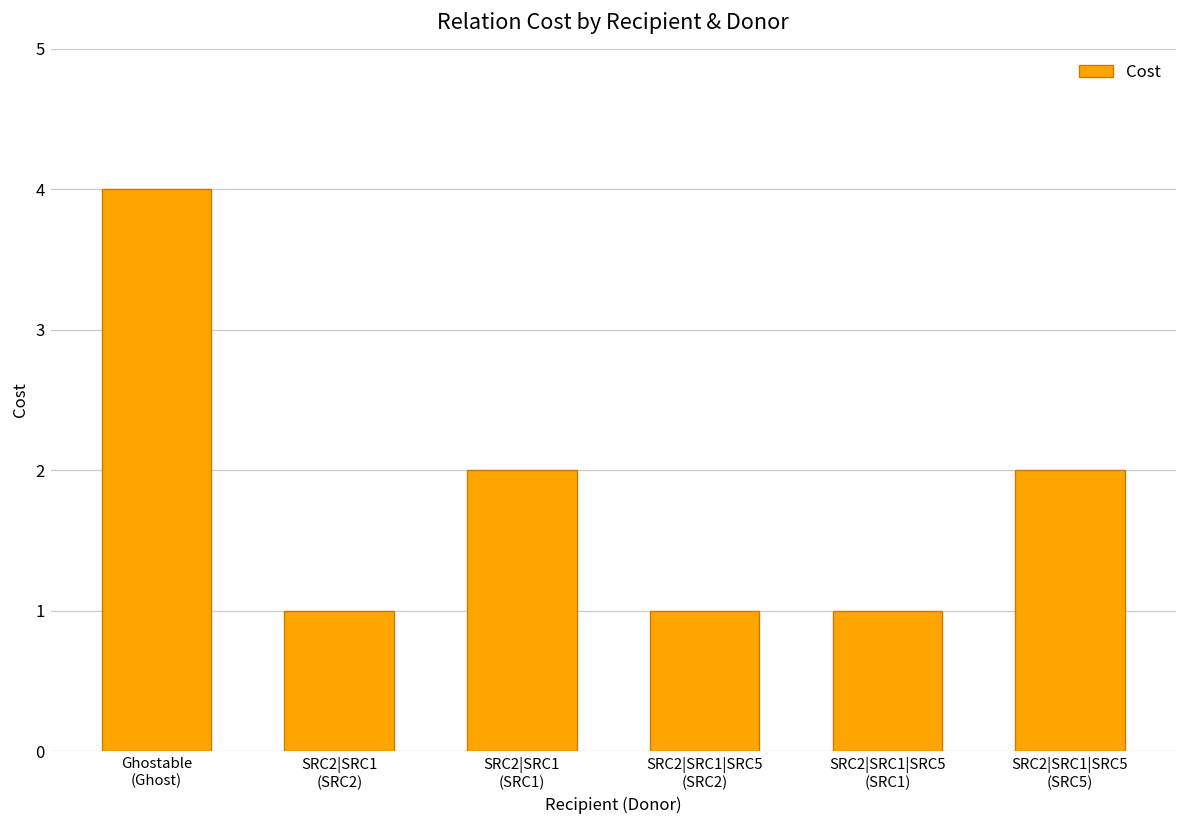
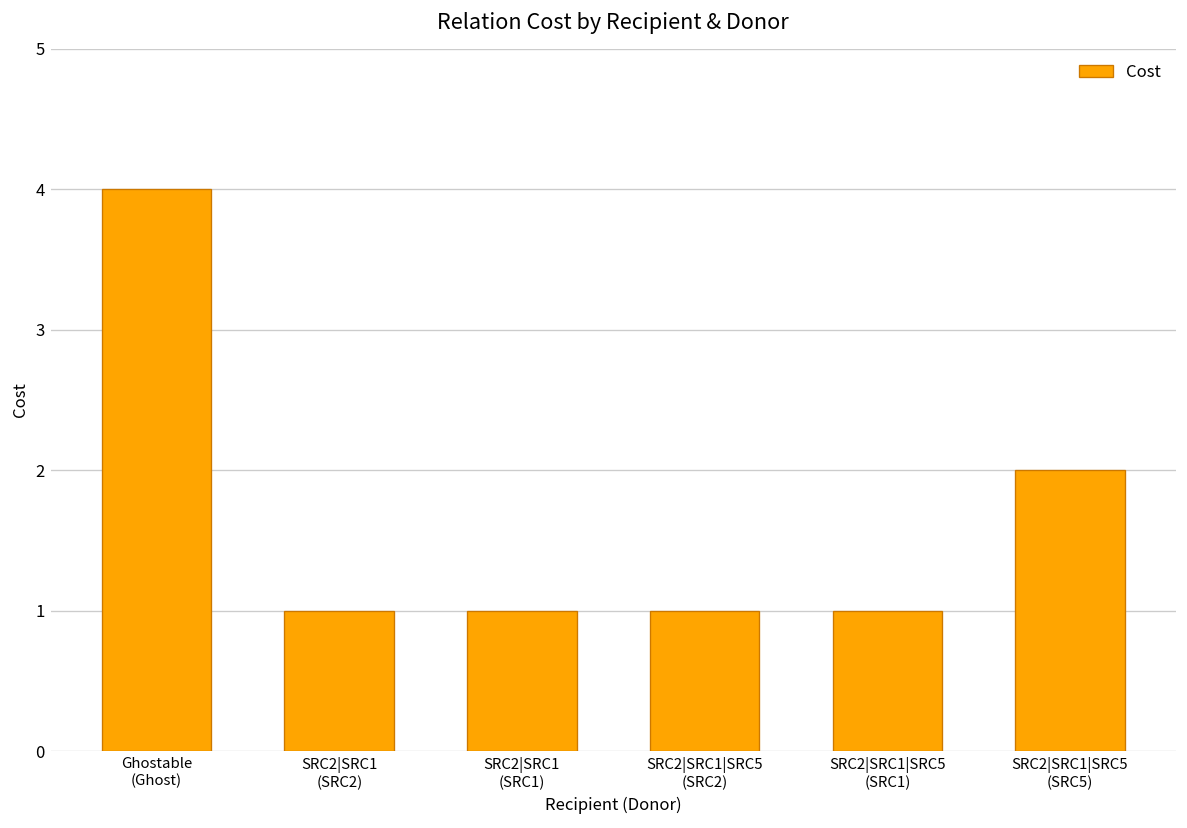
SRC2|SRC1 (SRC1): 2 -> 1
